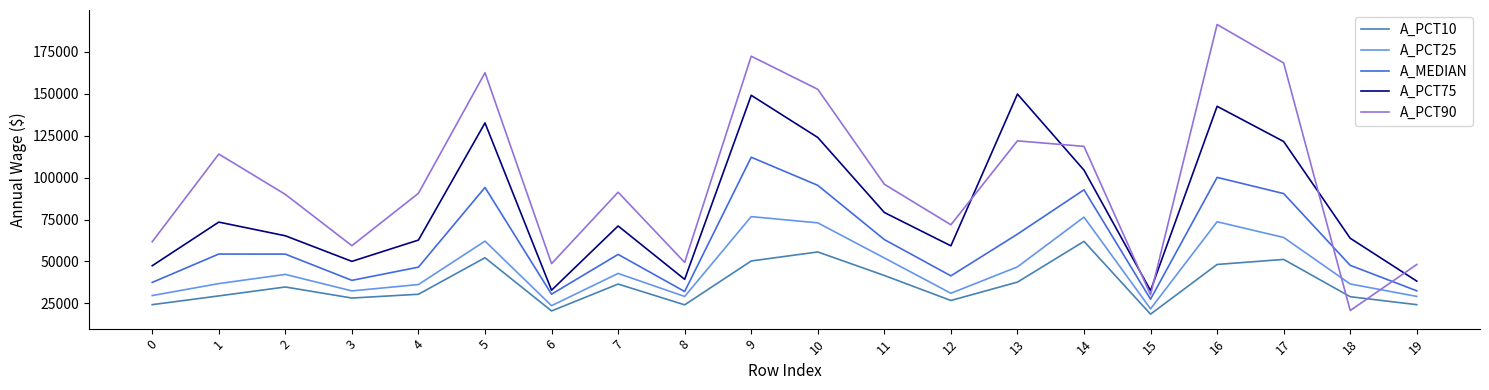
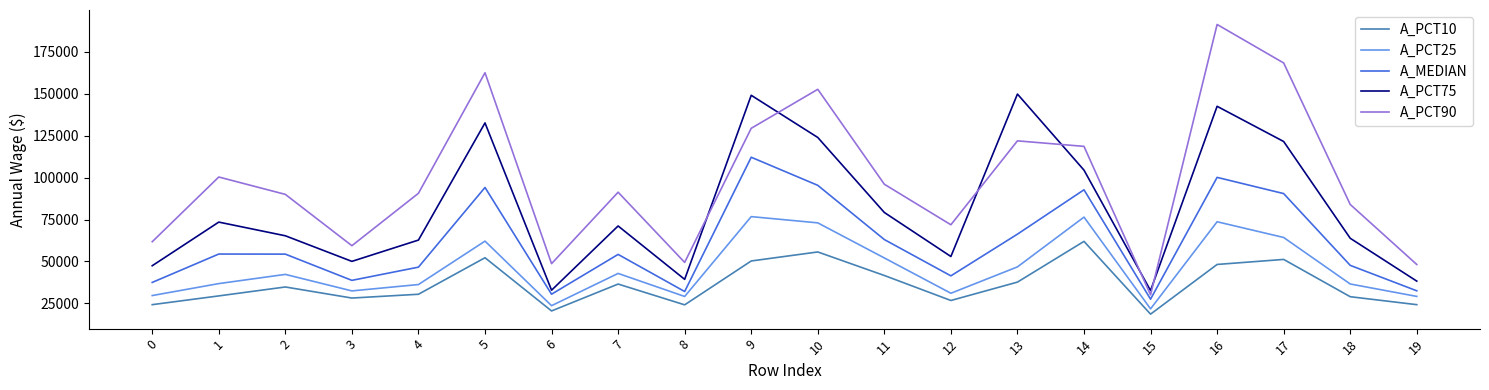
A_PCT90, 1: 114000 -> 100000
A_PCT90, 9: 172000 -> 129000
A_PCT75, 12: 59000 -> 53000
A_PCT90, 18: 21000 -> 84000
